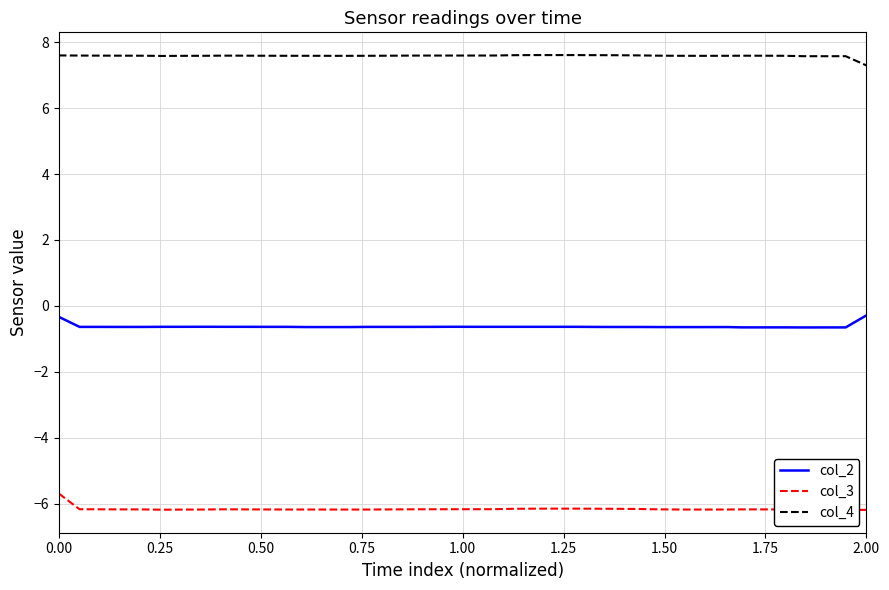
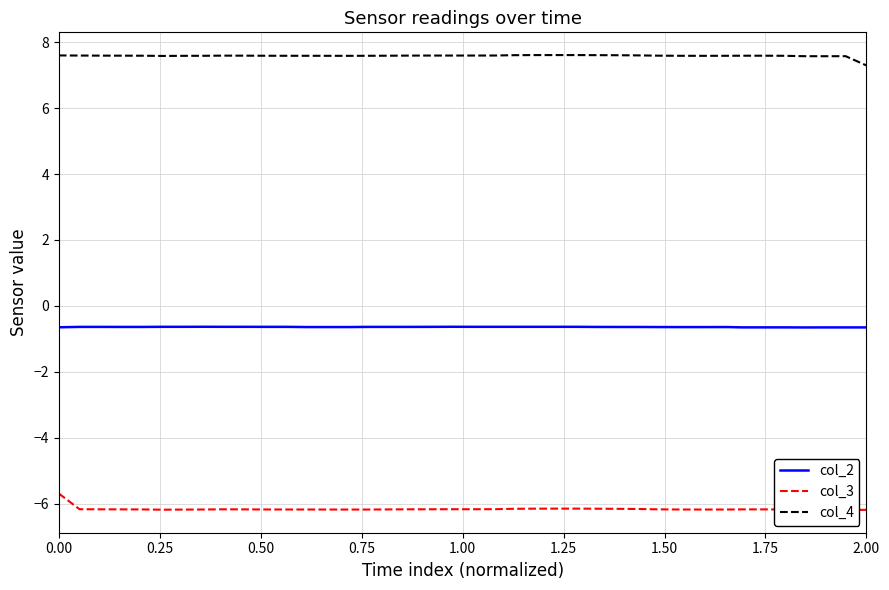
col_2, 0.00: -0.3 -> -0.7
col_2, 2.00: -0.3 -> -0.7
